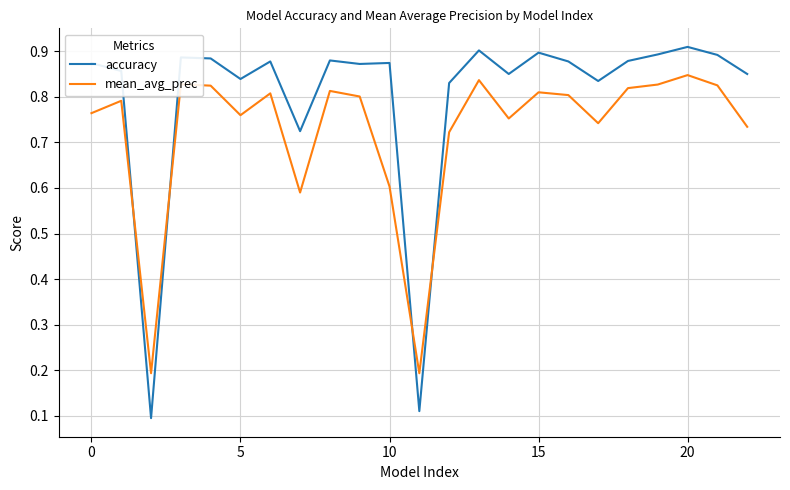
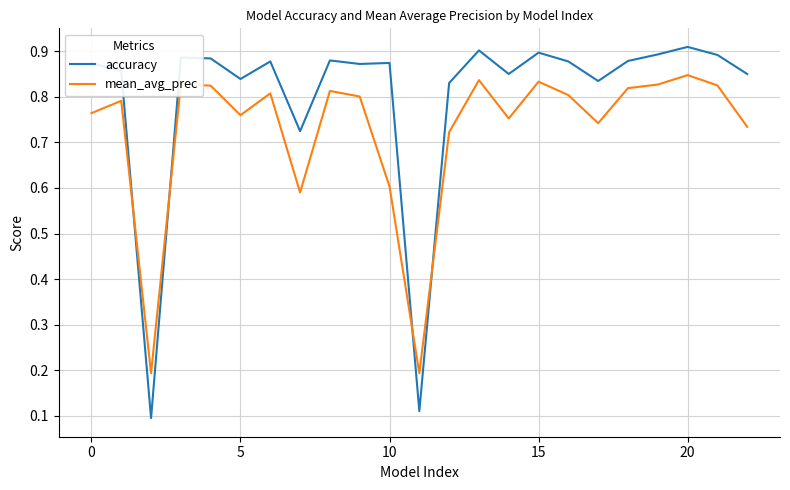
mean_avg_prec, 15: 0.81 -> 0.83
